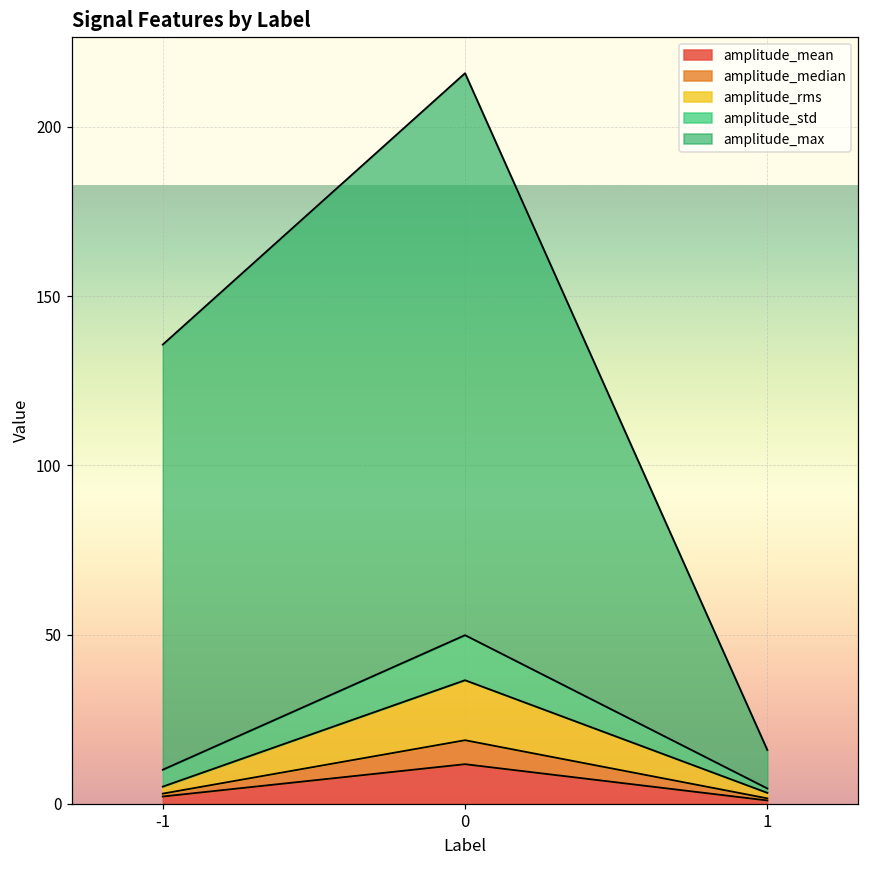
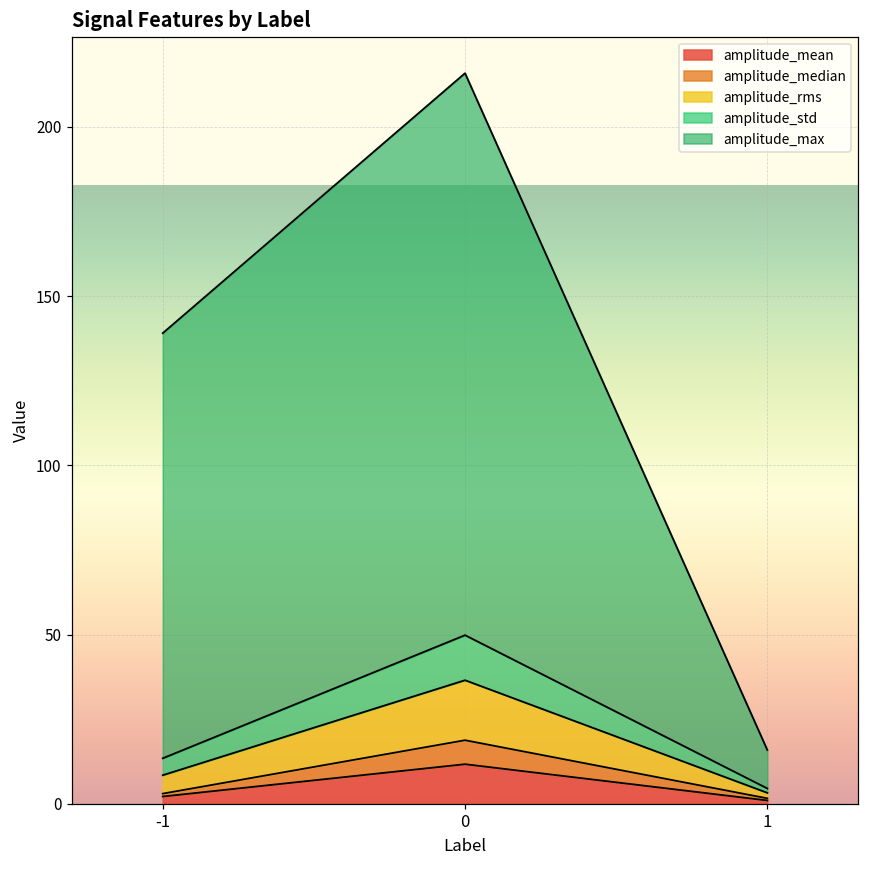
amplitude_rms, -1: 2 -> 5
